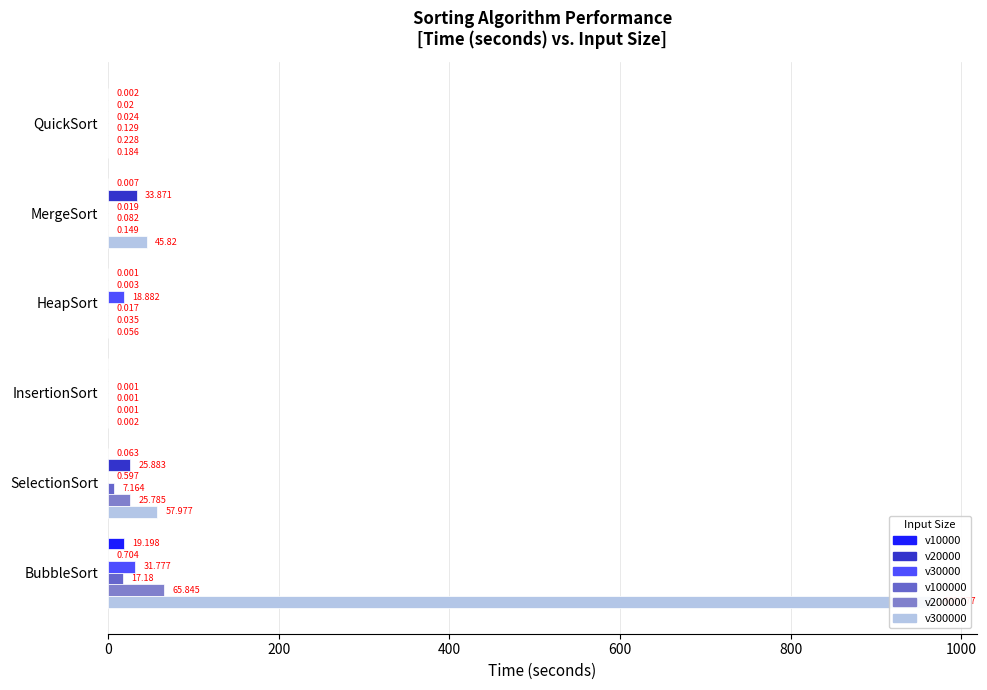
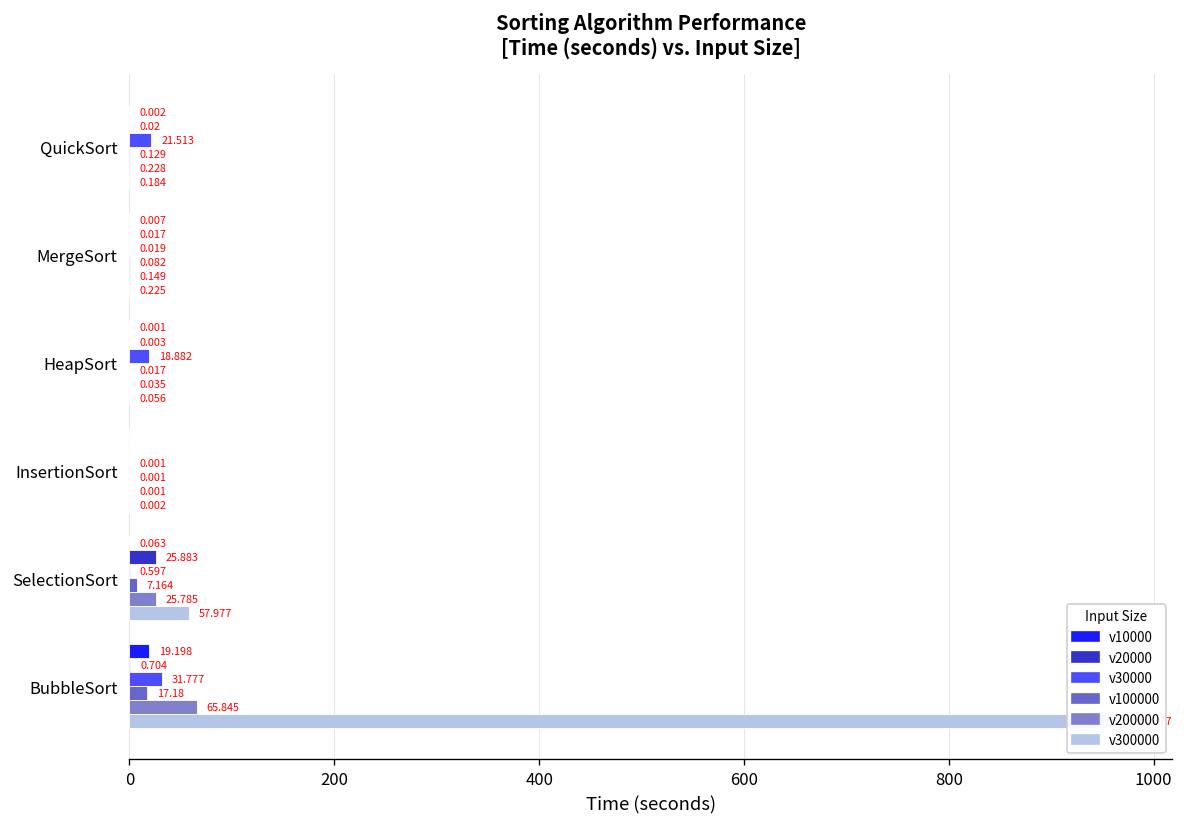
v30000, QuickSort: 0.024 -> 21.513
v20000, MergeSort: 33.871 -> 0.017
v300000, MergeSort: 45.82 -> 0.225
